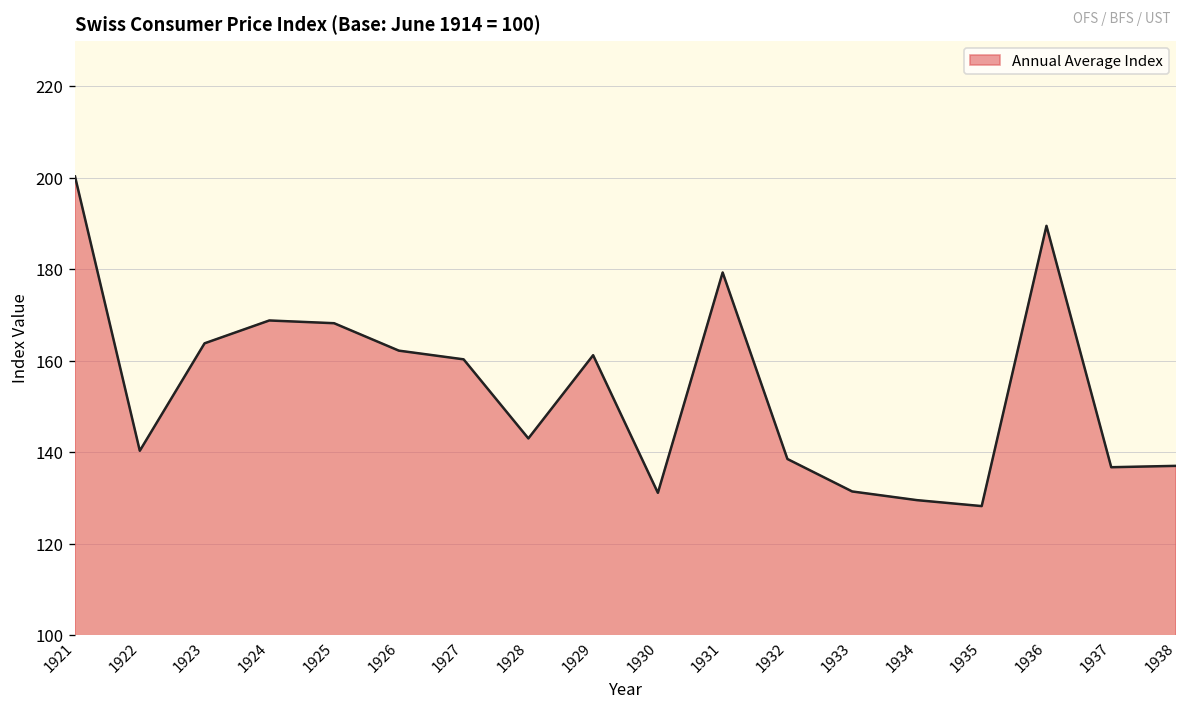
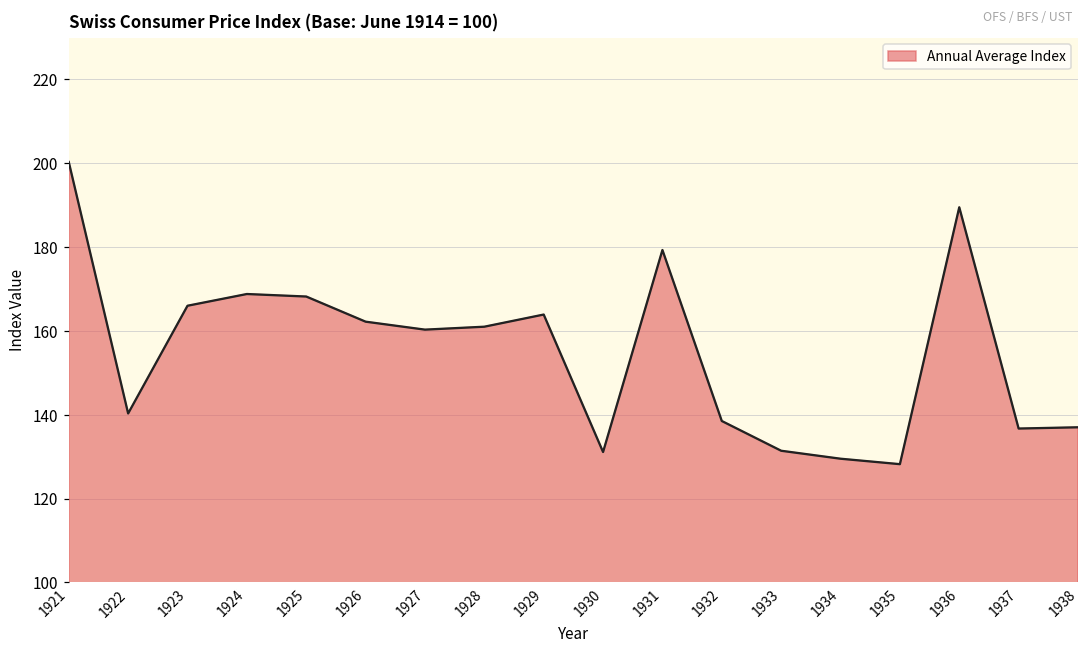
1923: 164 -> 166
1928: 143 -> 161
1929: 161 -> 164
